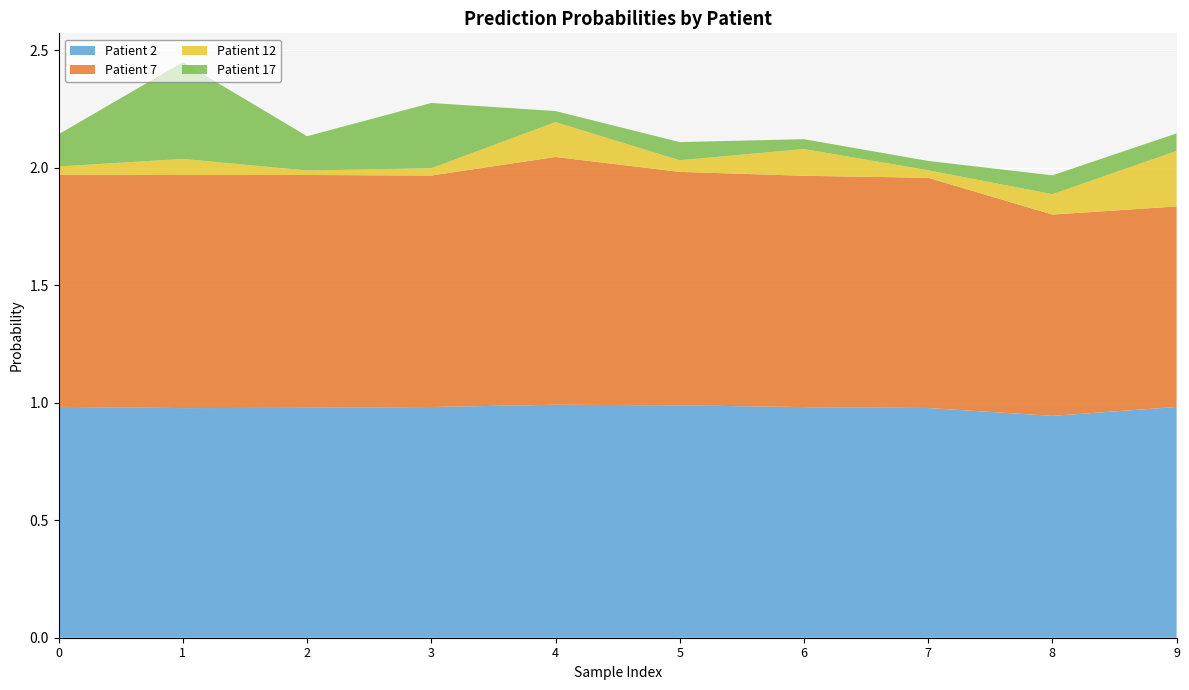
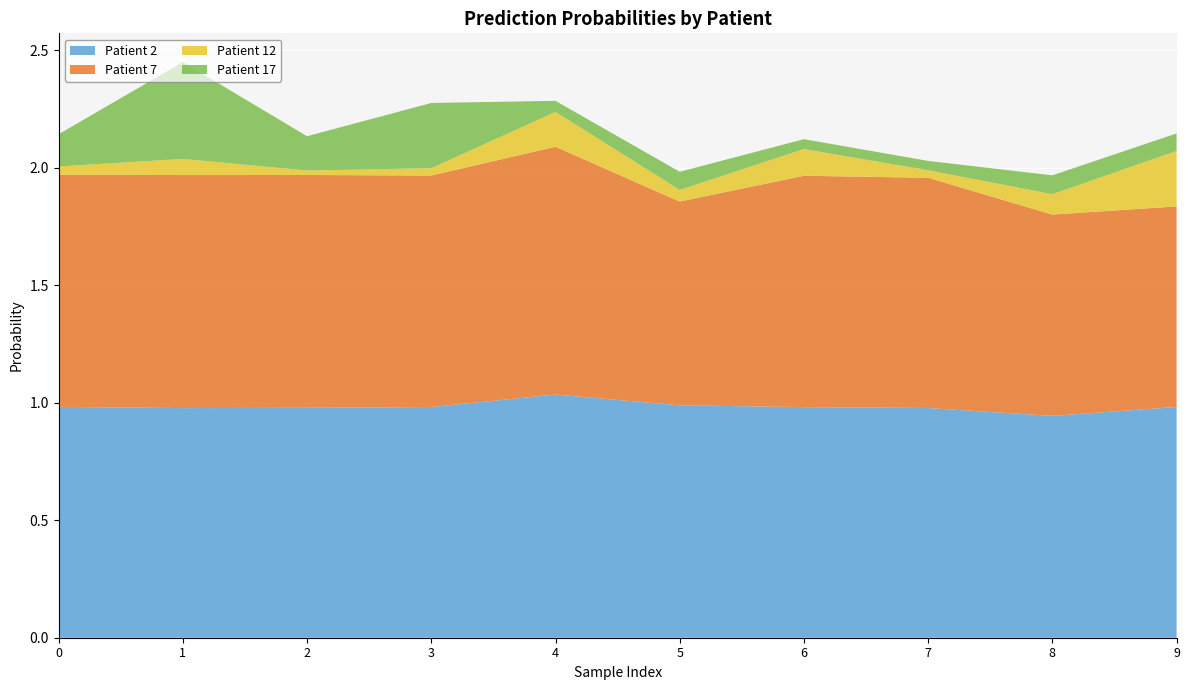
Patient 2, 4: 0.99 -> 1.03
Patient 7, 5: 0.99 -> 0.87
